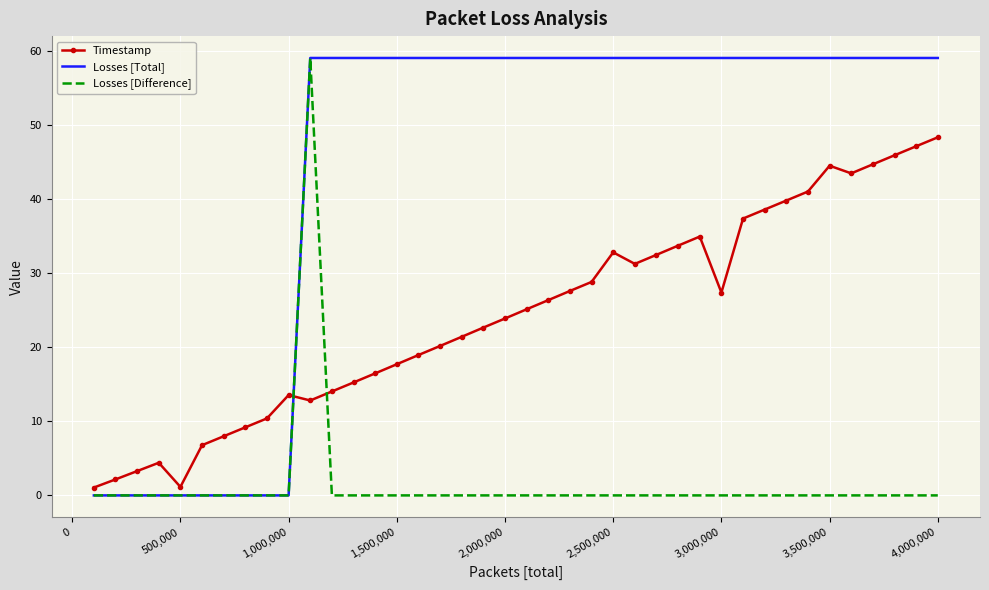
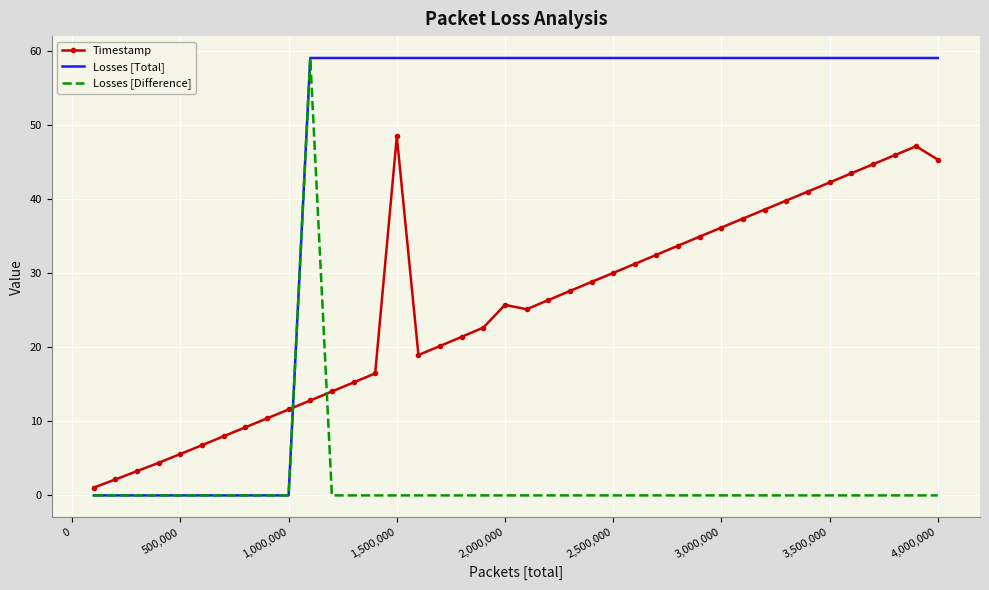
Timestamp, 500,000: 1 -> 6
Timestamp, 1,000,000: 14 -> 12
Timestamp, 1,500,000: 18 -> 48
Timestamp, 2,000,000: 24 -> 26
Timestamp, 2,500,000: 33 -> 30
Timestamp, 3,000,000: 27 -> 36
Timestamp, 3,500,000: 44 -> 42
Timestamp, 4,000,000: 48 -> 45
